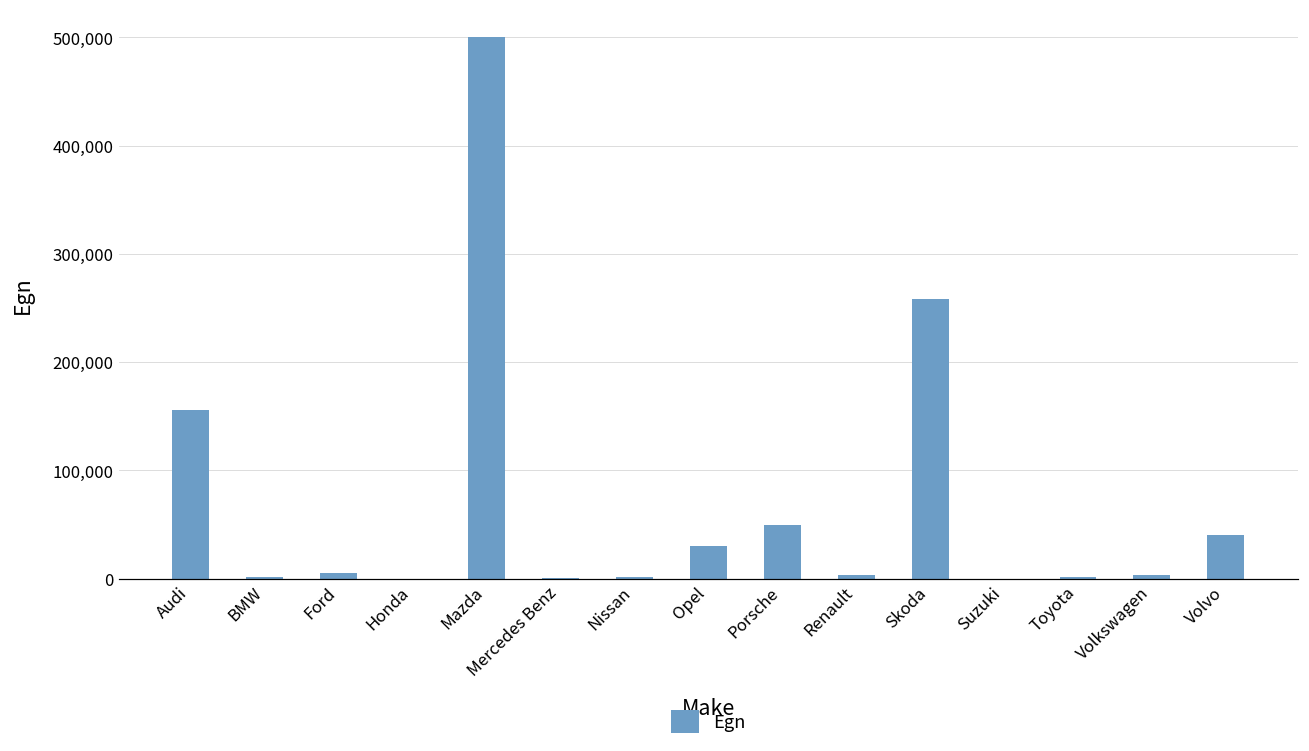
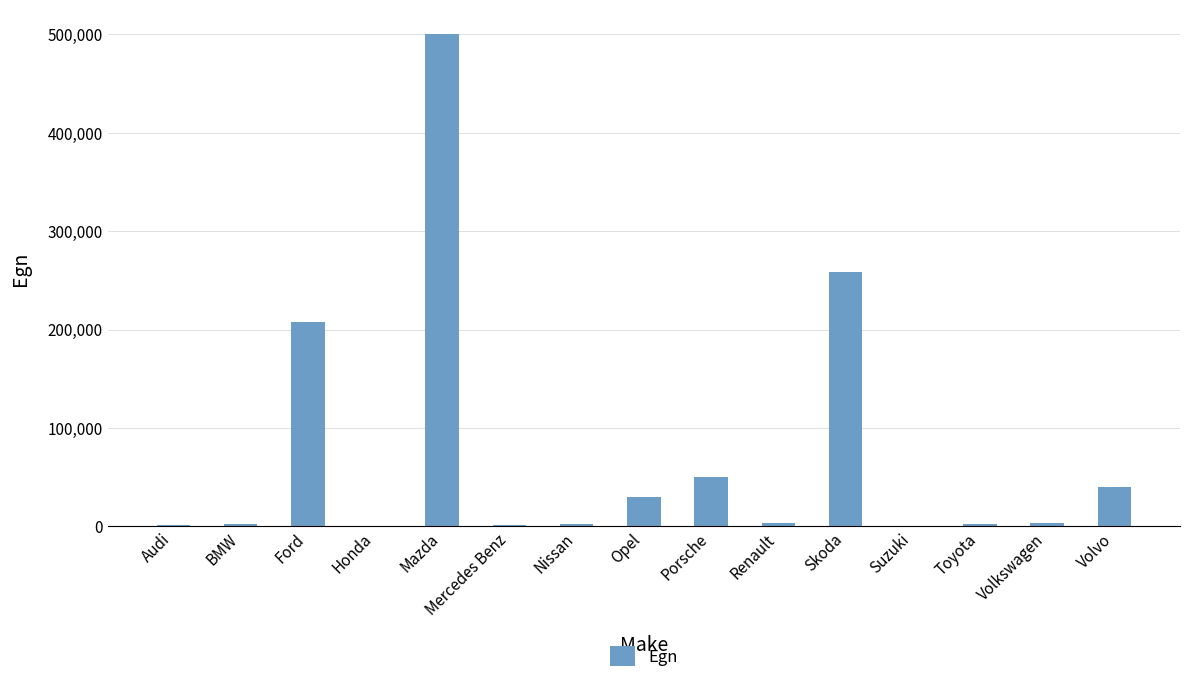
Audi: 160,000 -> 0
Ford: 10,000 -> 210,000
